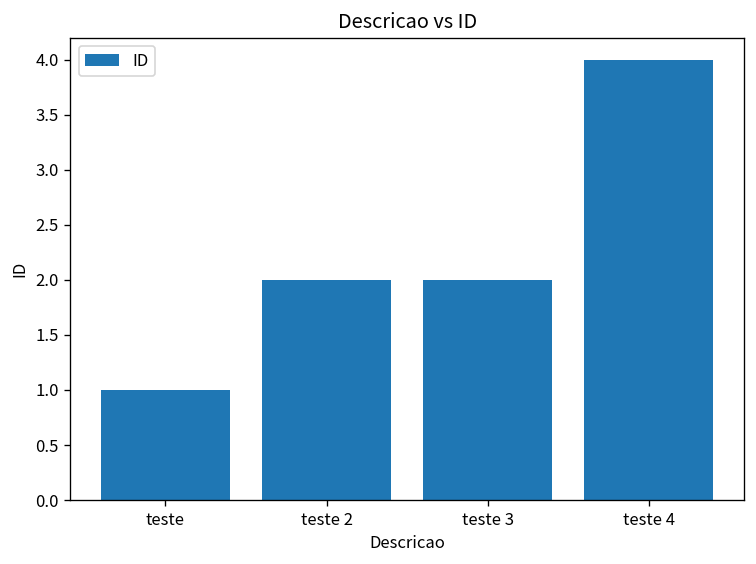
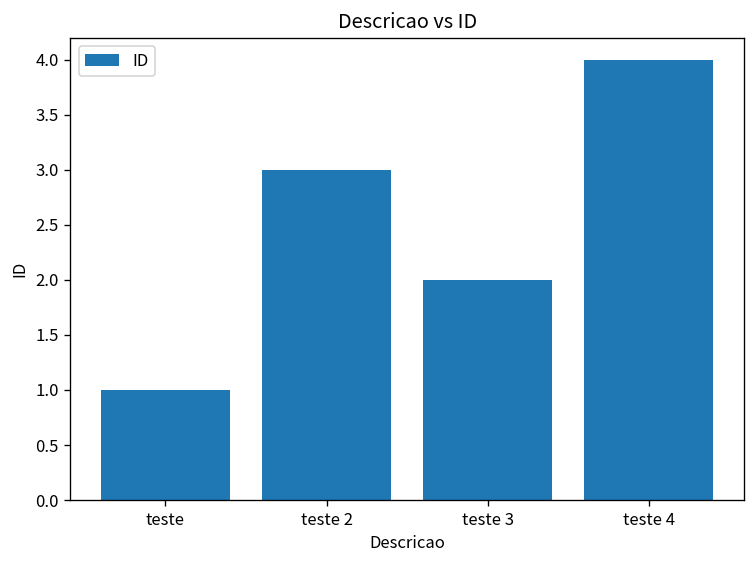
teste 2: 2 -> 3
